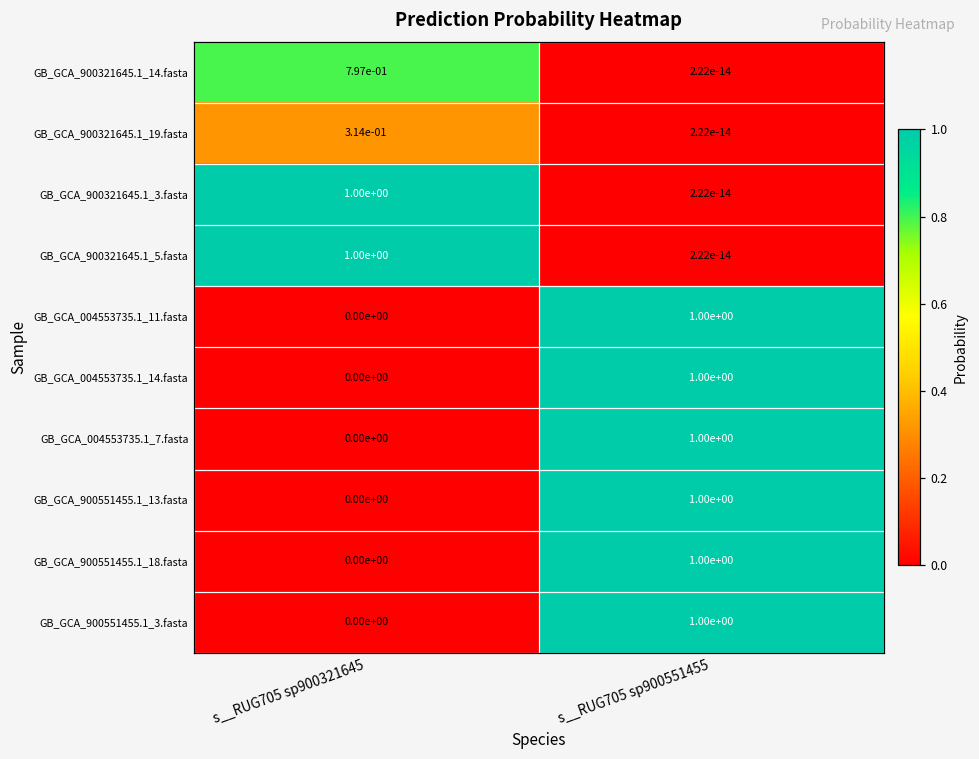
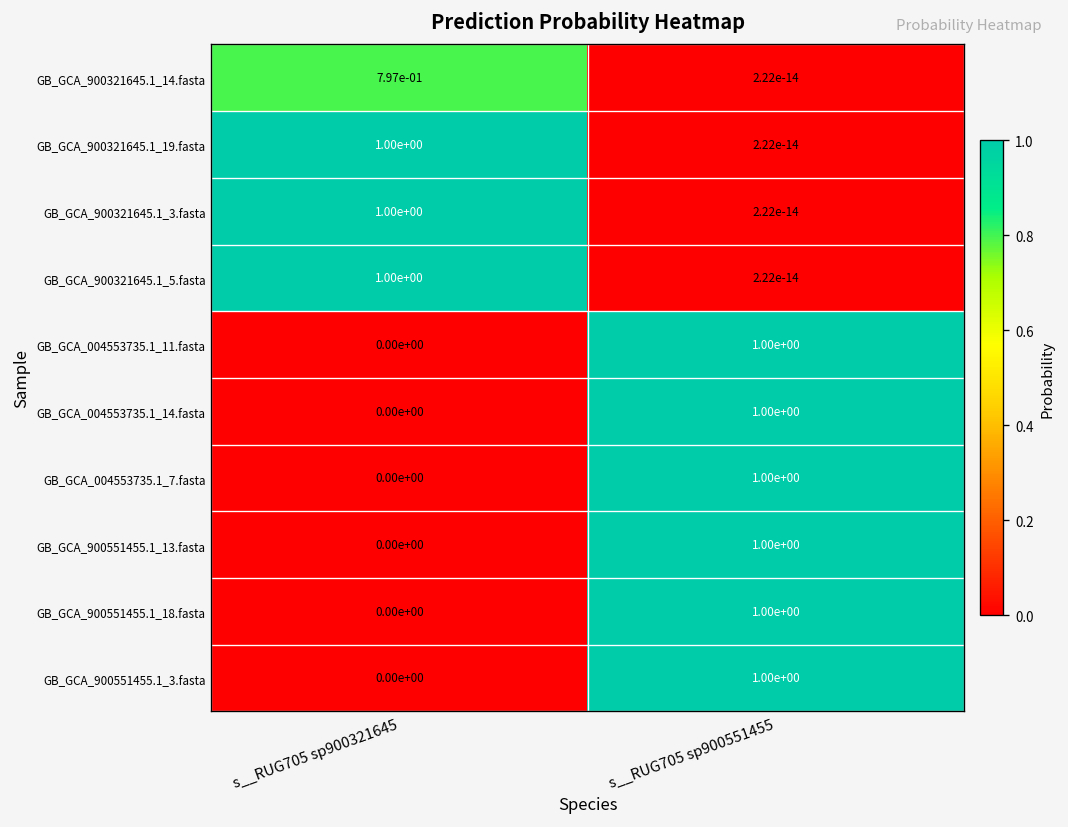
GB_GCA_900321645.1_19.fasta, s__RUG705 sp900321645: 3.14e-01 -> 1.00e+00
